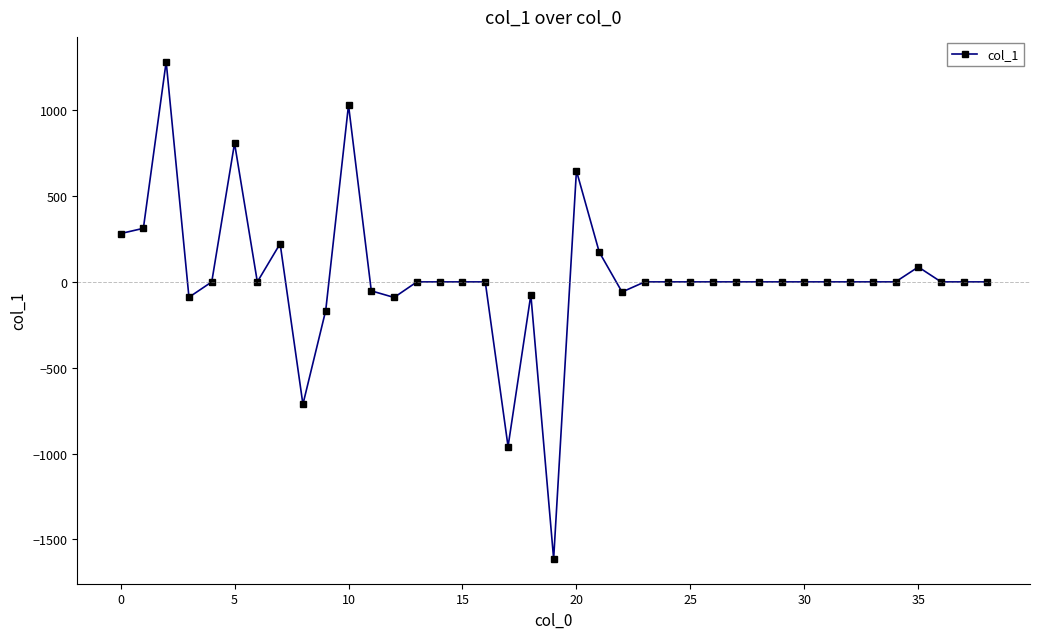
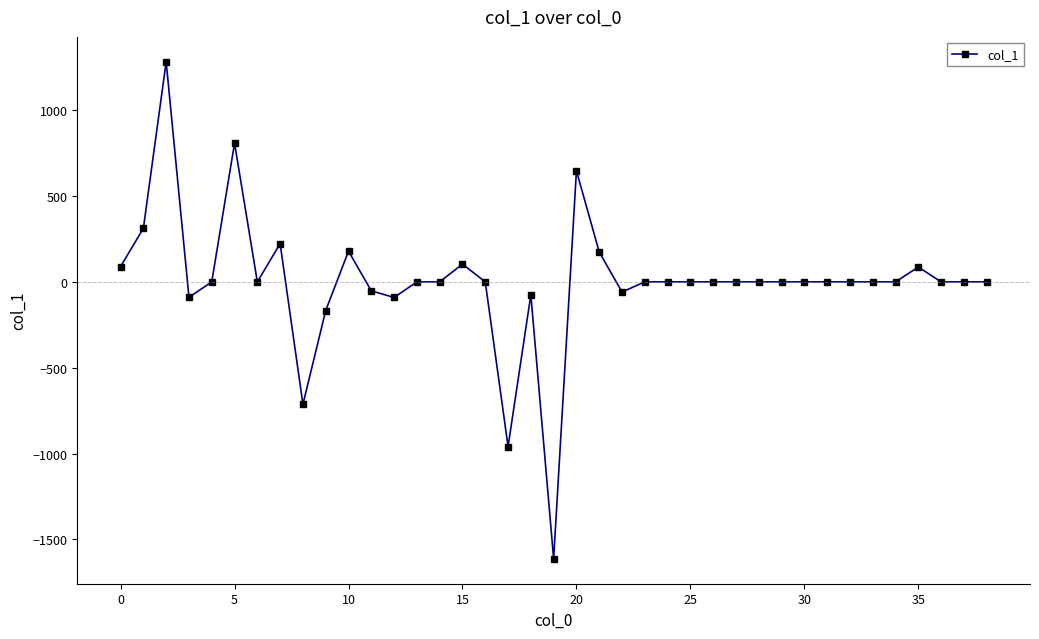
0: 280 -> 90
10: 1030 -> 180
15: 0 -> 100
